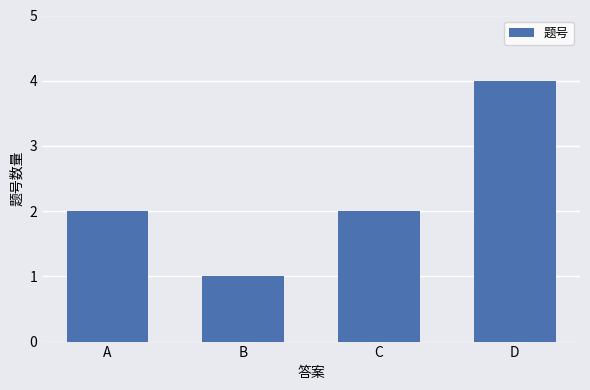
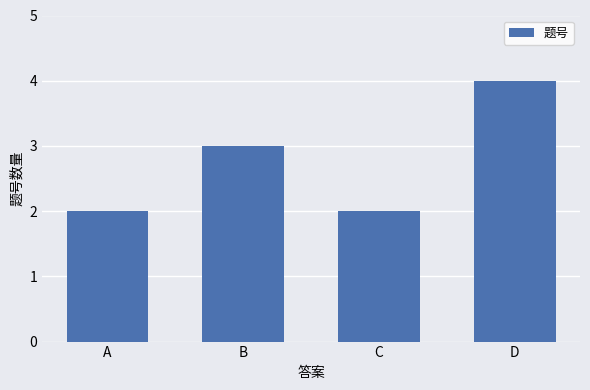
B: 1 -> 3
